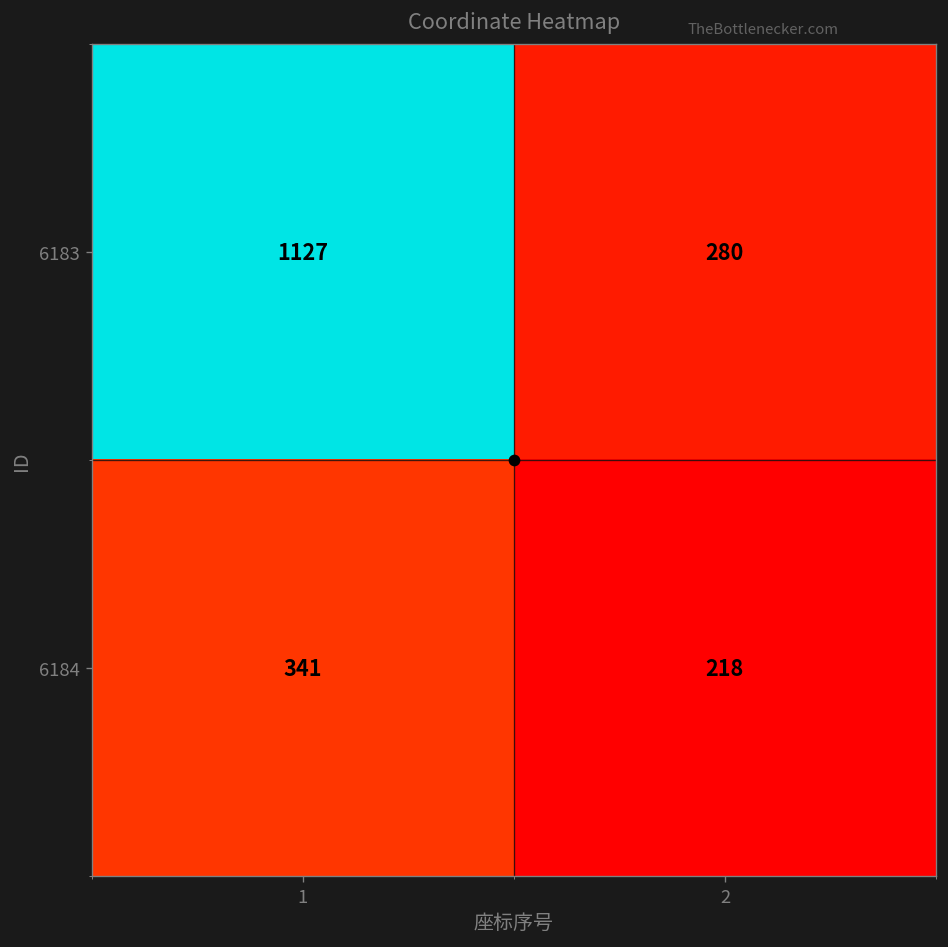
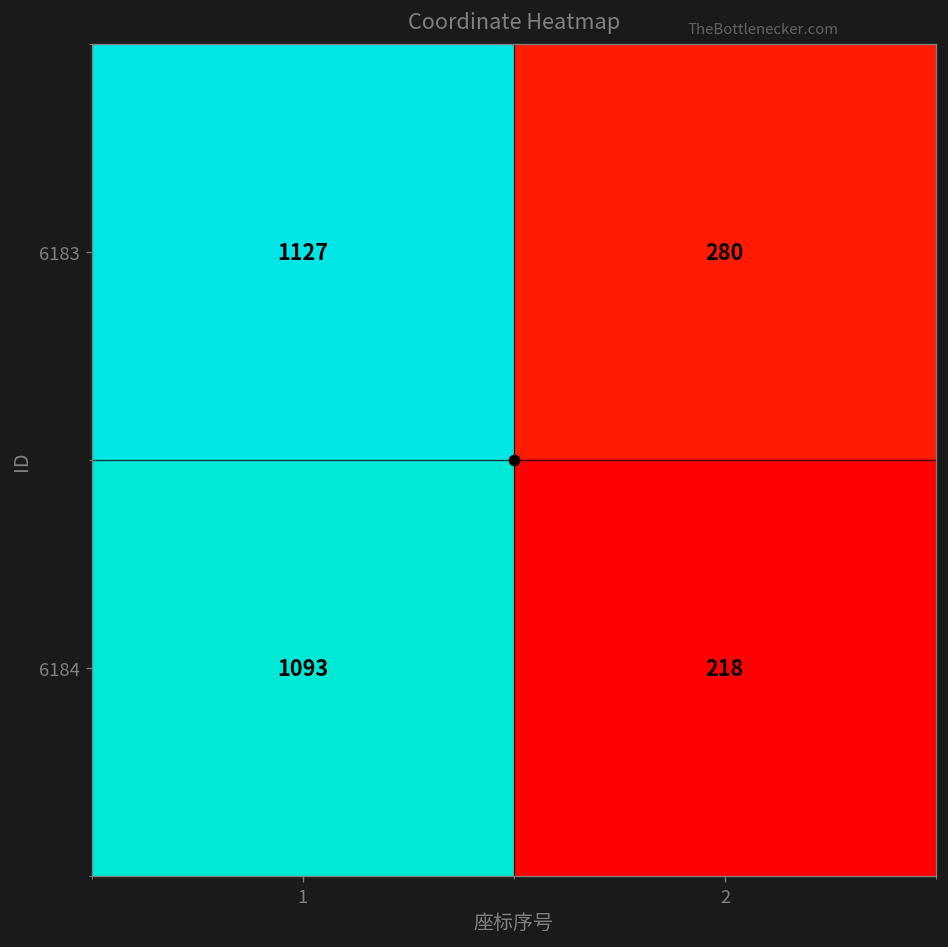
6184, 1: 341 -> 1093
